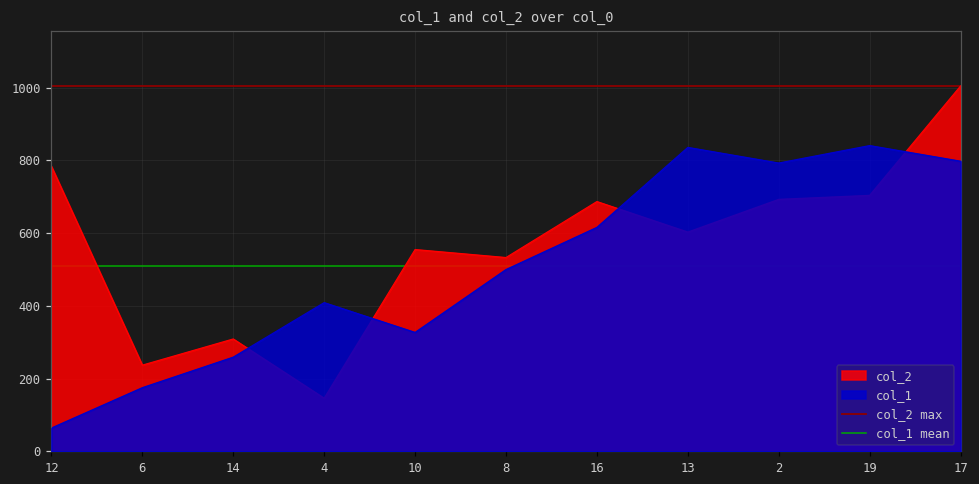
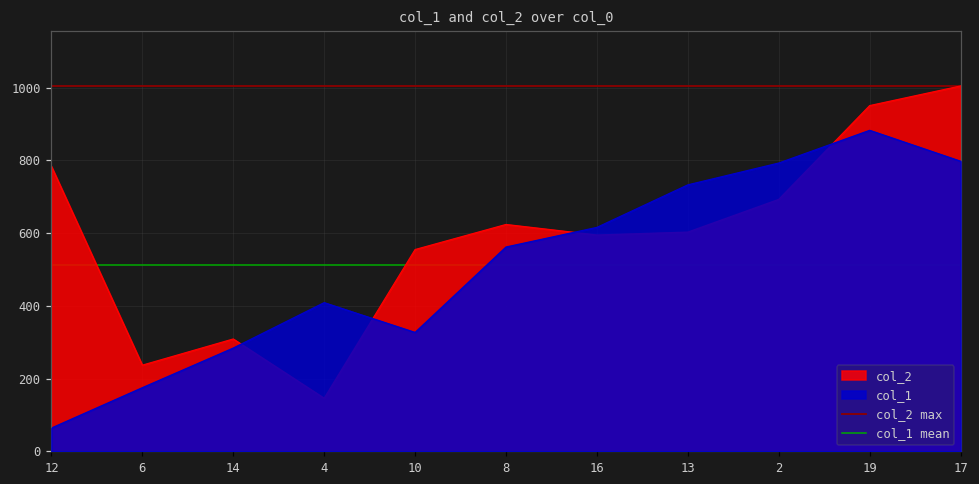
col_1, 14: 260 -> 280
col_2, 8: 530 -> 620
col_1, 8: 500 -> 560
col_2, 16: 690 -> 600
col_1, 13: 840 -> 730
col_2, 19: 700 -> 950
col_1, 19: 840 -> 880
